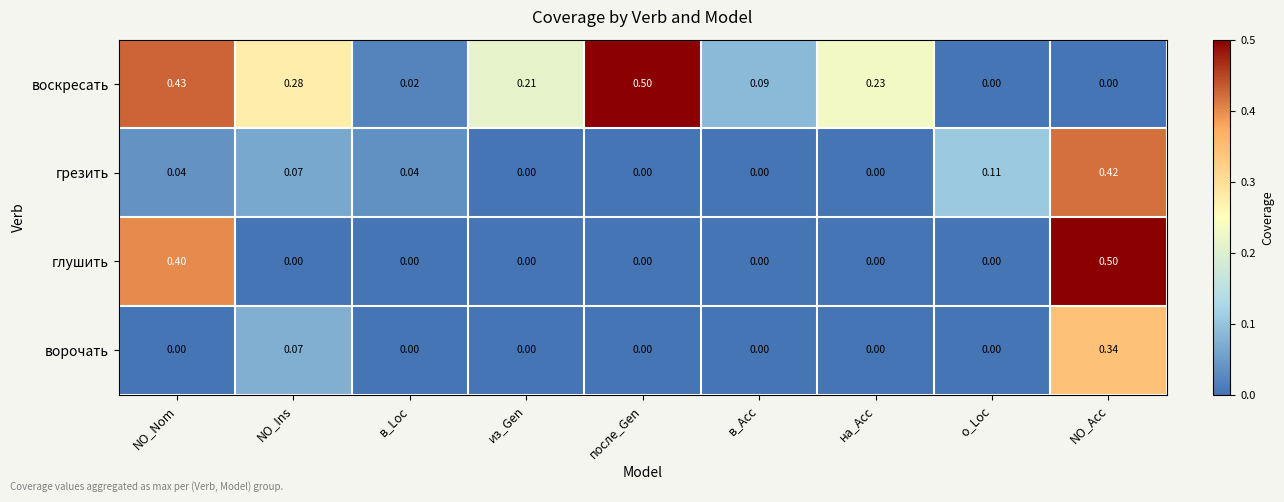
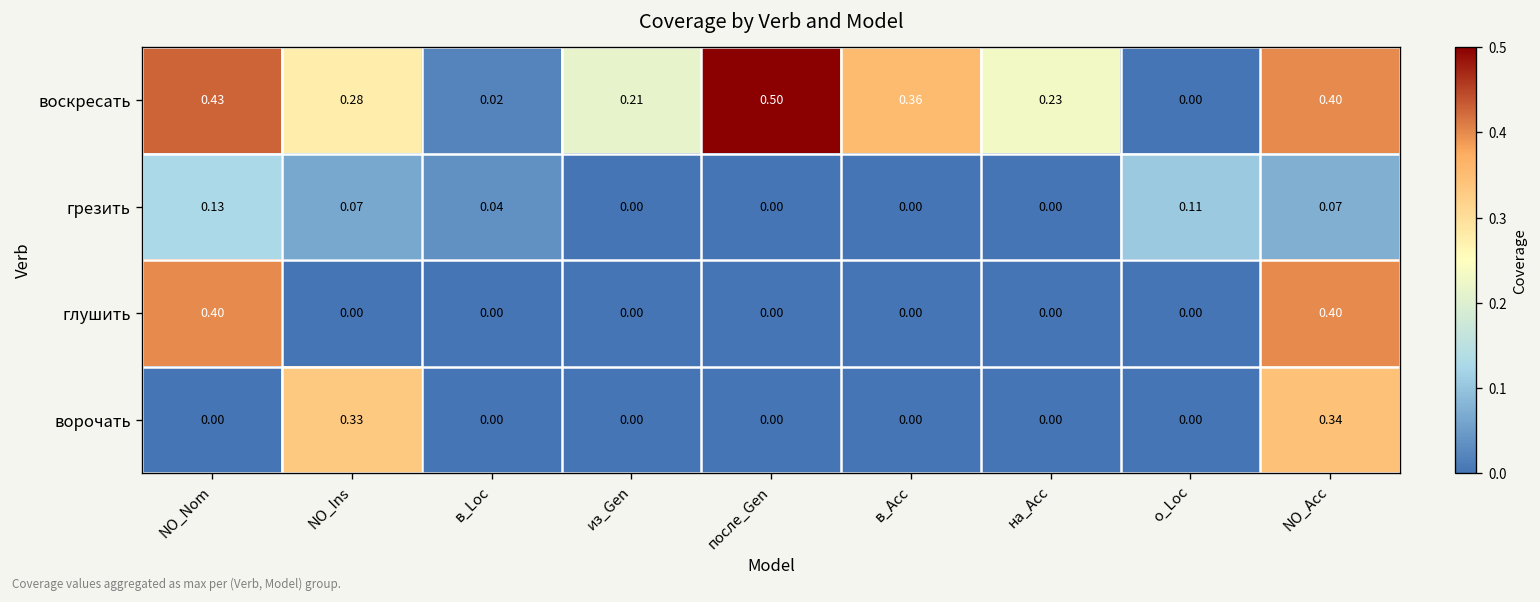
воскресать, в_Acc: 0.09 -> 0.36
воскресать, NO_Acc: 0.00 -> 0.40
грезить, NO_Nom: 0.04 -> 0.13
грезить, NO_Acc: 0.42 -> 0.07
глушить, NO_Acc: 0.50 -> 0.40
ворочать, NO_Ins: 0.07 -> 0.33
